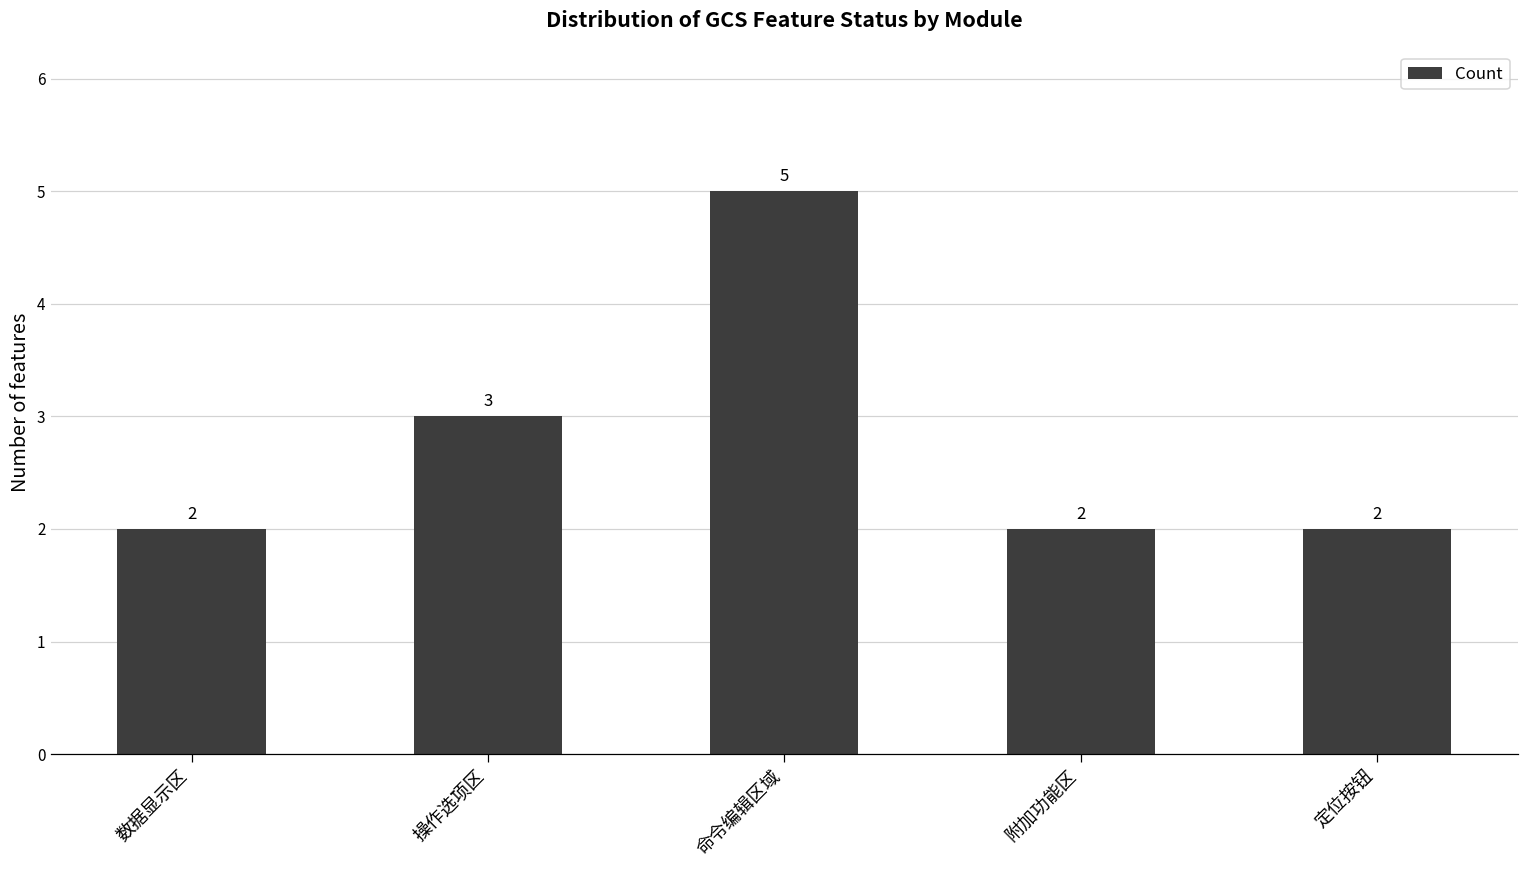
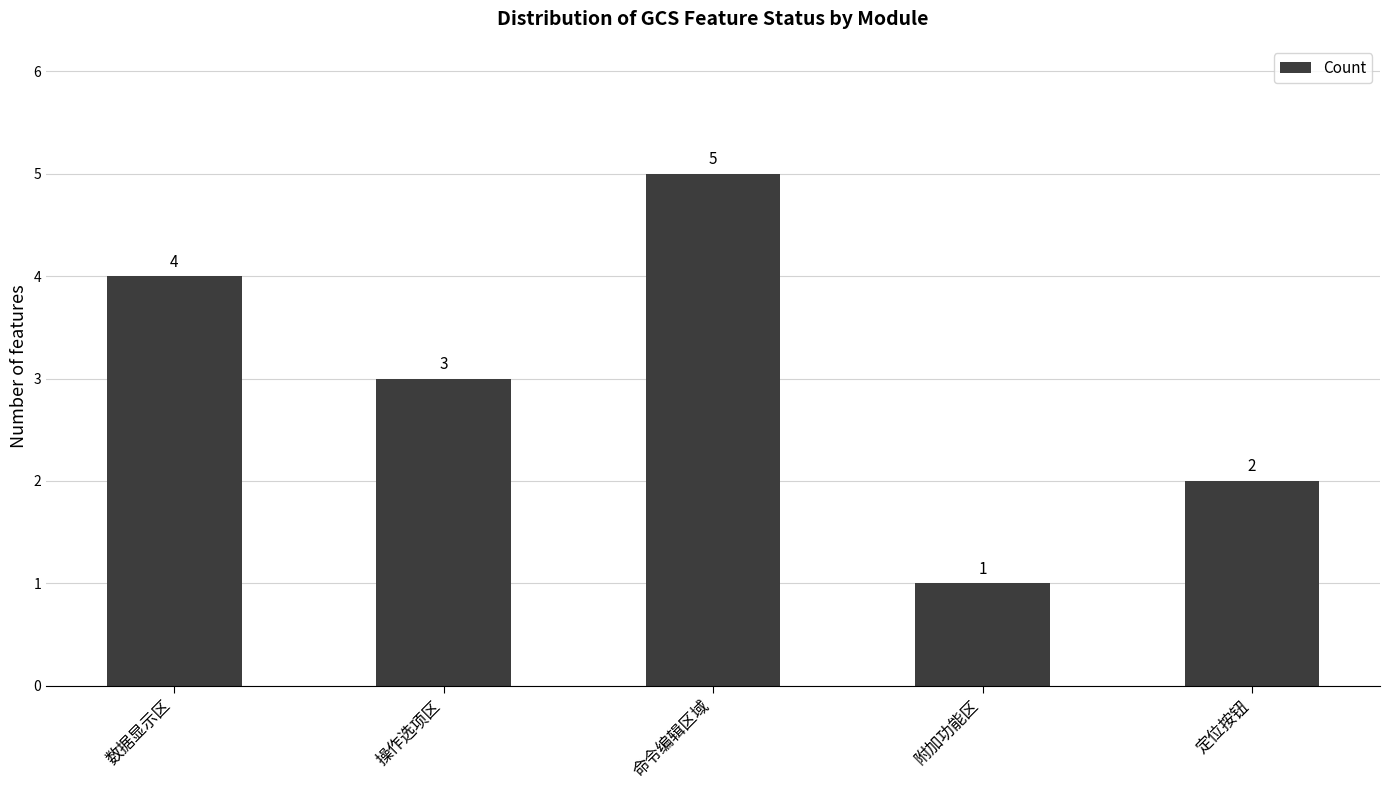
数据显示区: 2 -> 4
附加功能区: 2 -> 1
